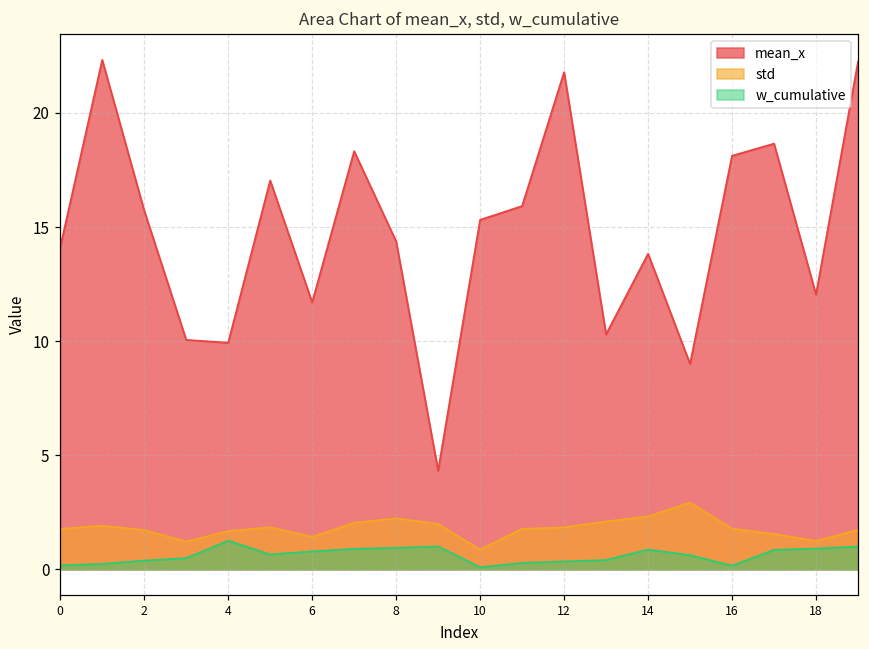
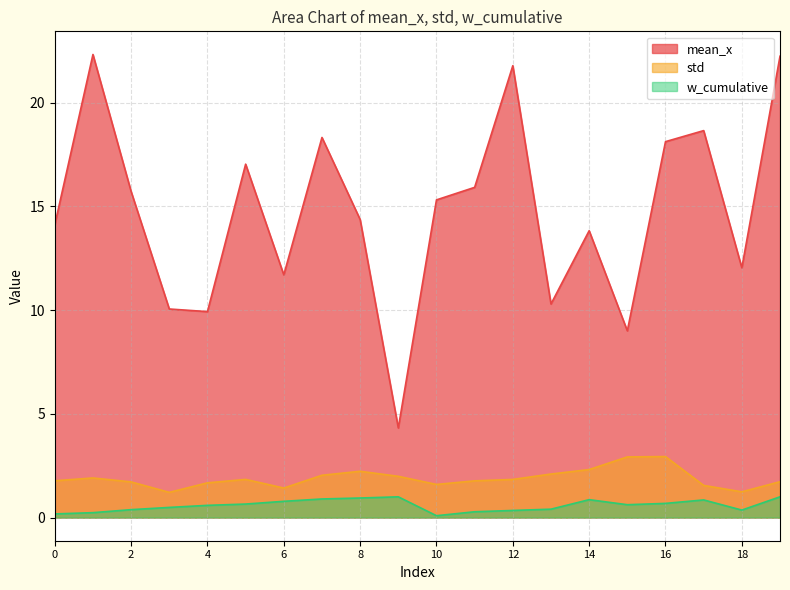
w_cumulative, 4: 1.3 -> 0.6
std, 10: 0.9 -> 1.6
std, 16: 1.8 -> 2.9
w_cumulative, 16: 0.2 -> 0.7
w_cumulative, 18: 0.9 -> 0.4
